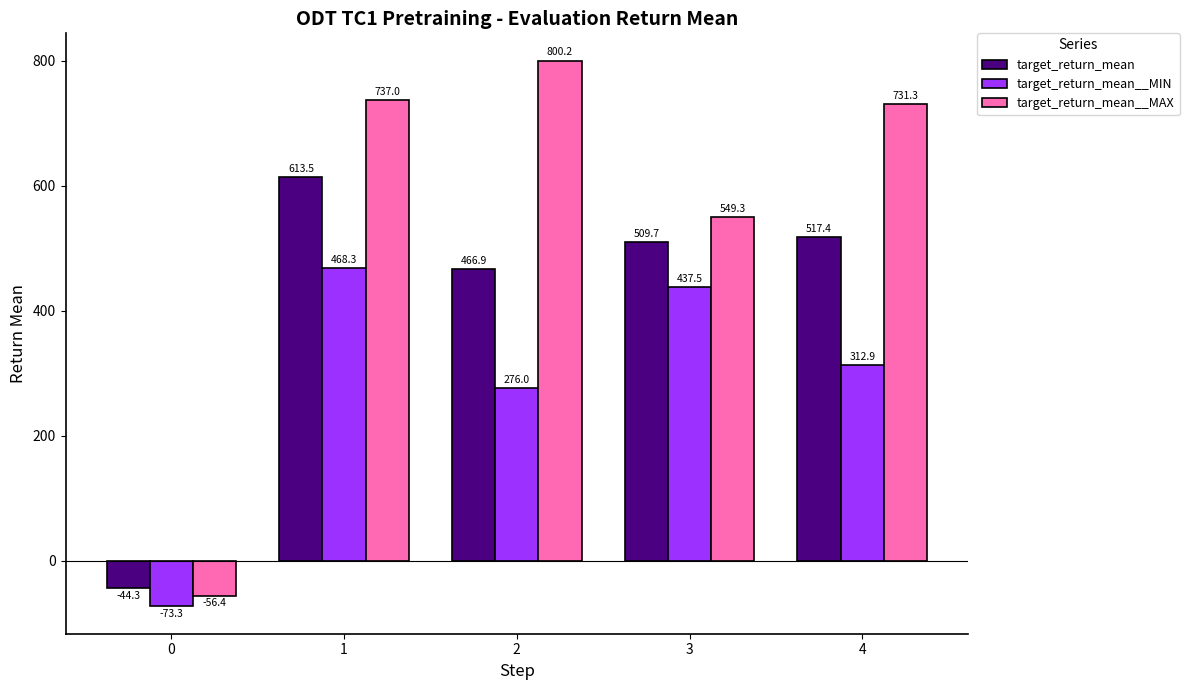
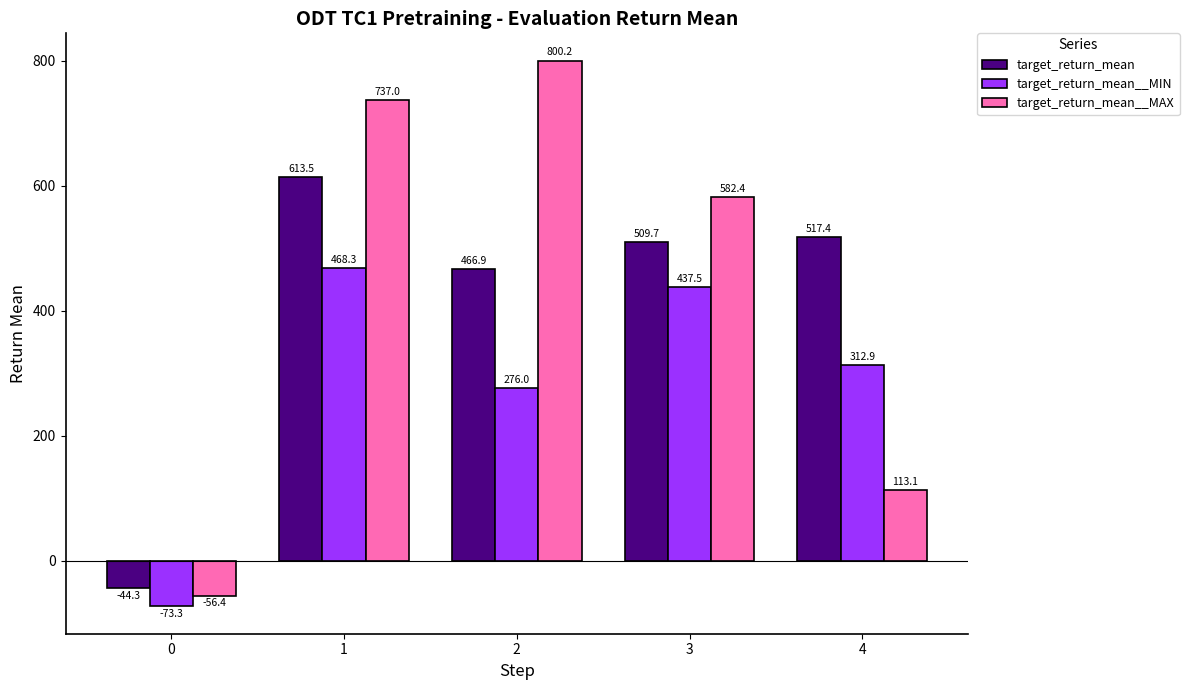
target_return_mean__MAX, 3: 549.3 -> 582.4
target_return_mean__MAX, 4: 731.3 -> 113.1
